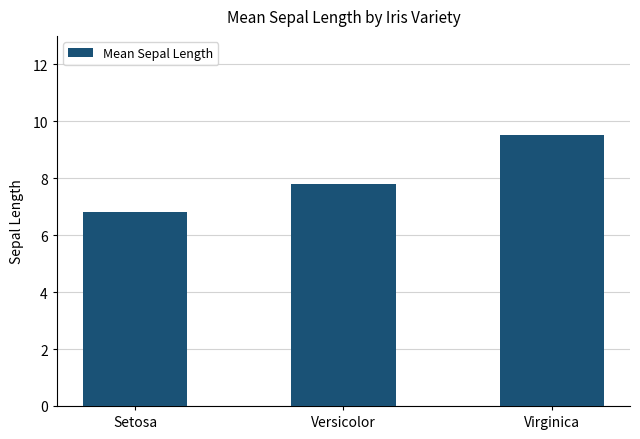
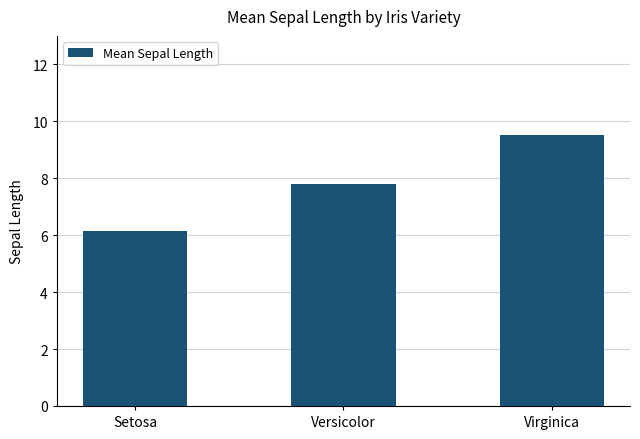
Setosa: 6.8 -> 6.2
